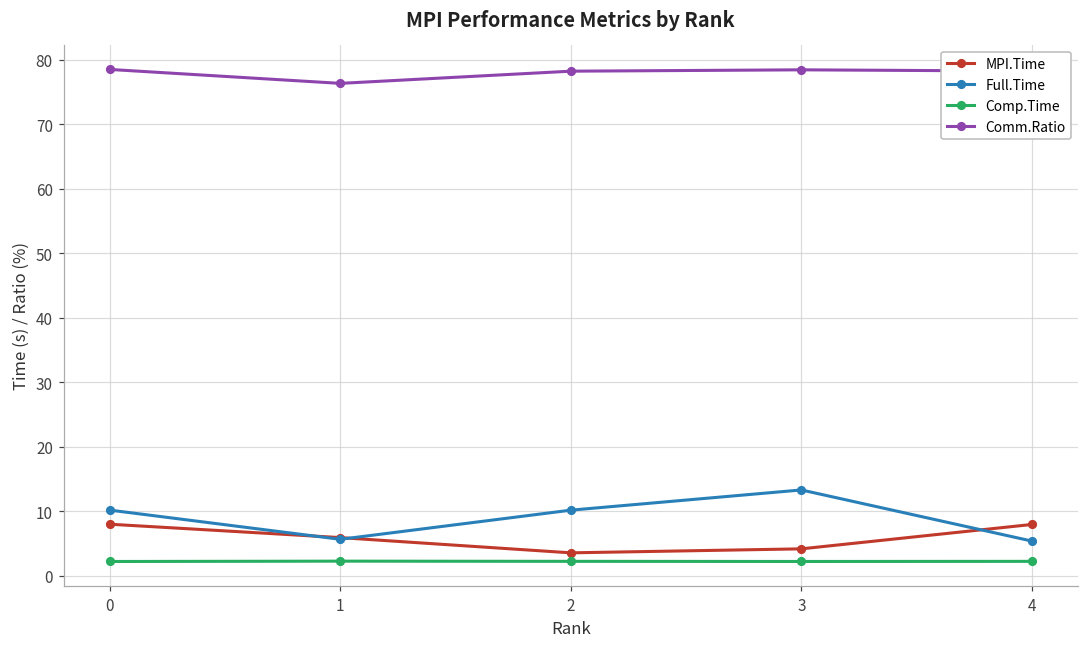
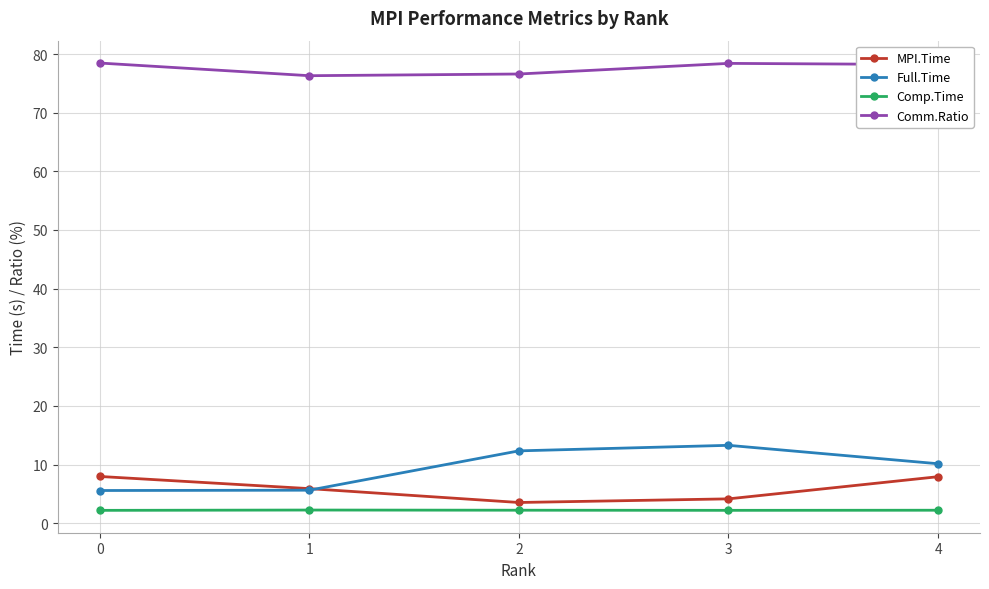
Full.Time, 0: 10 -> 6
Full.Time, 2: 10 -> 12
Comm.Ratio, 2: 78 -> 77
Full.Time, 4: 5 -> 10
